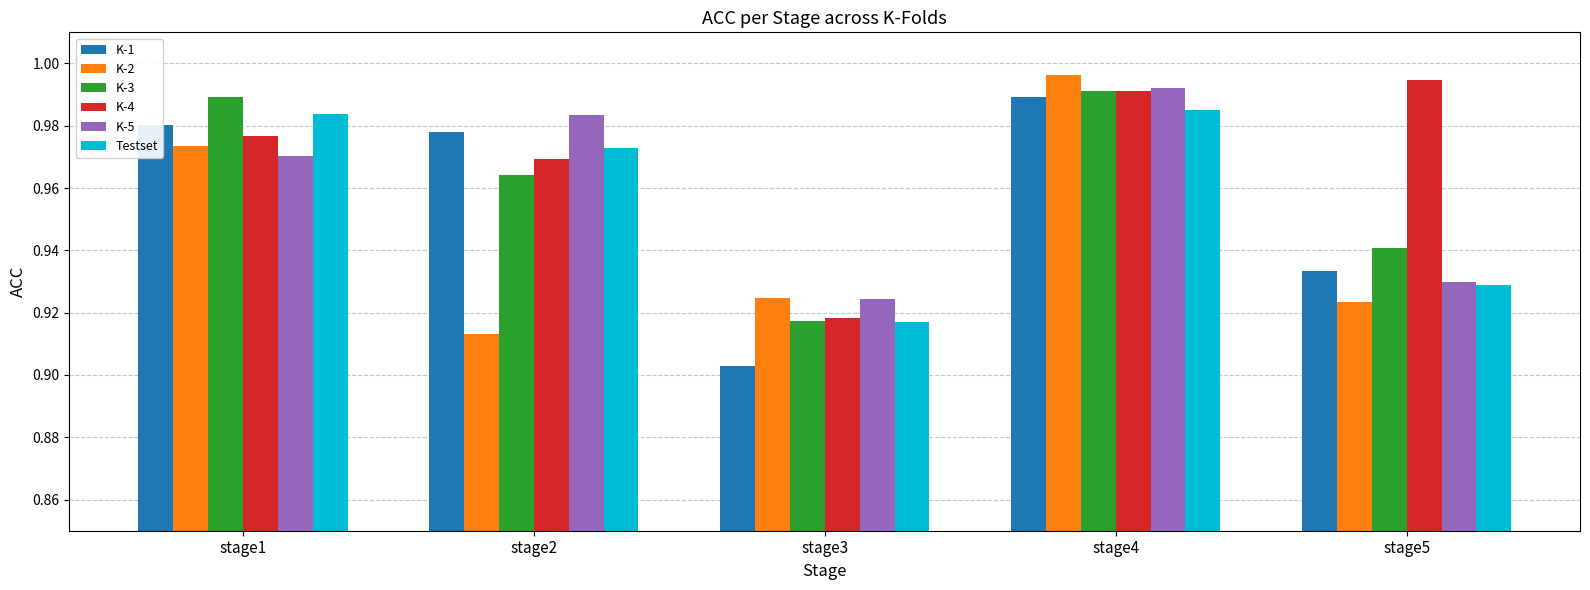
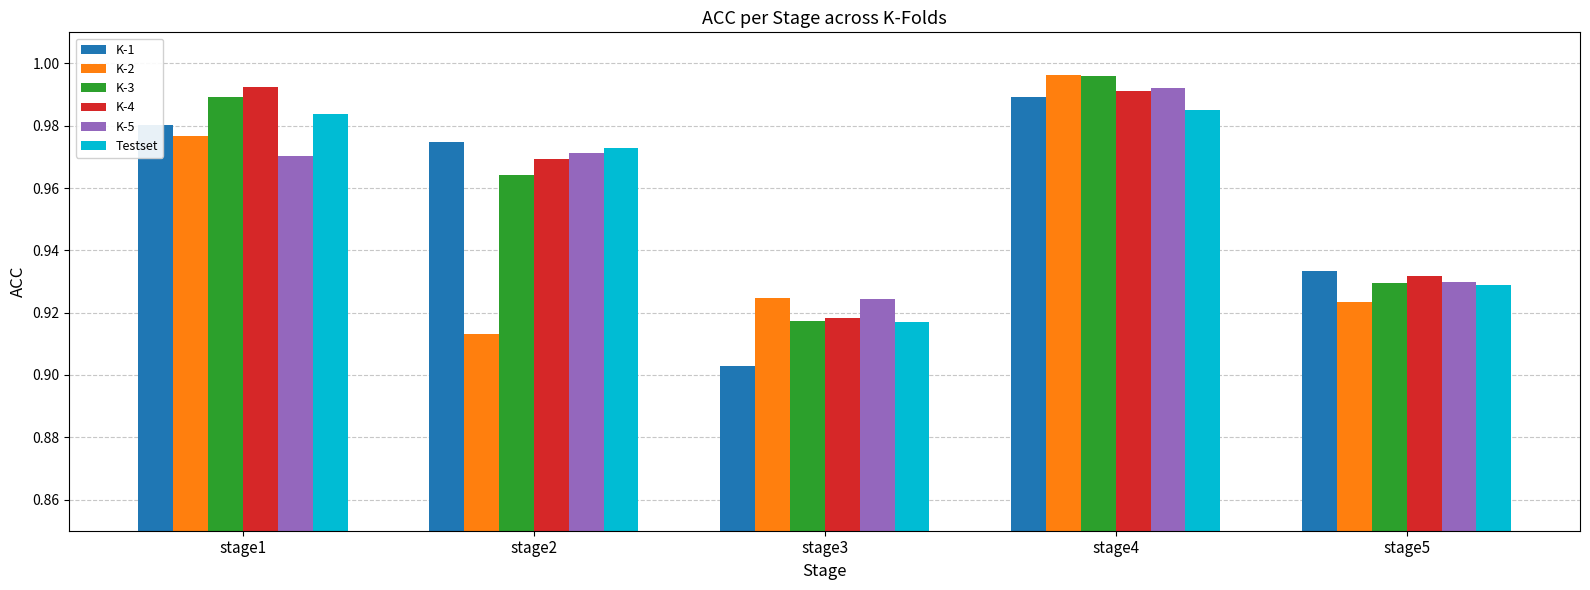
K-2, stage1: 0.973 -> 0.977
K-4, stage1: 0.977 -> 0.992
K-1, stage2: 0.978 -> 0.975
K-5, stage2: 0.984 -> 0.971
K-3, stage4: 0.991 -> 0.996
K-3, stage5: 0.941 -> 0.929
K-4, stage5: 0.995 -> 0.932
